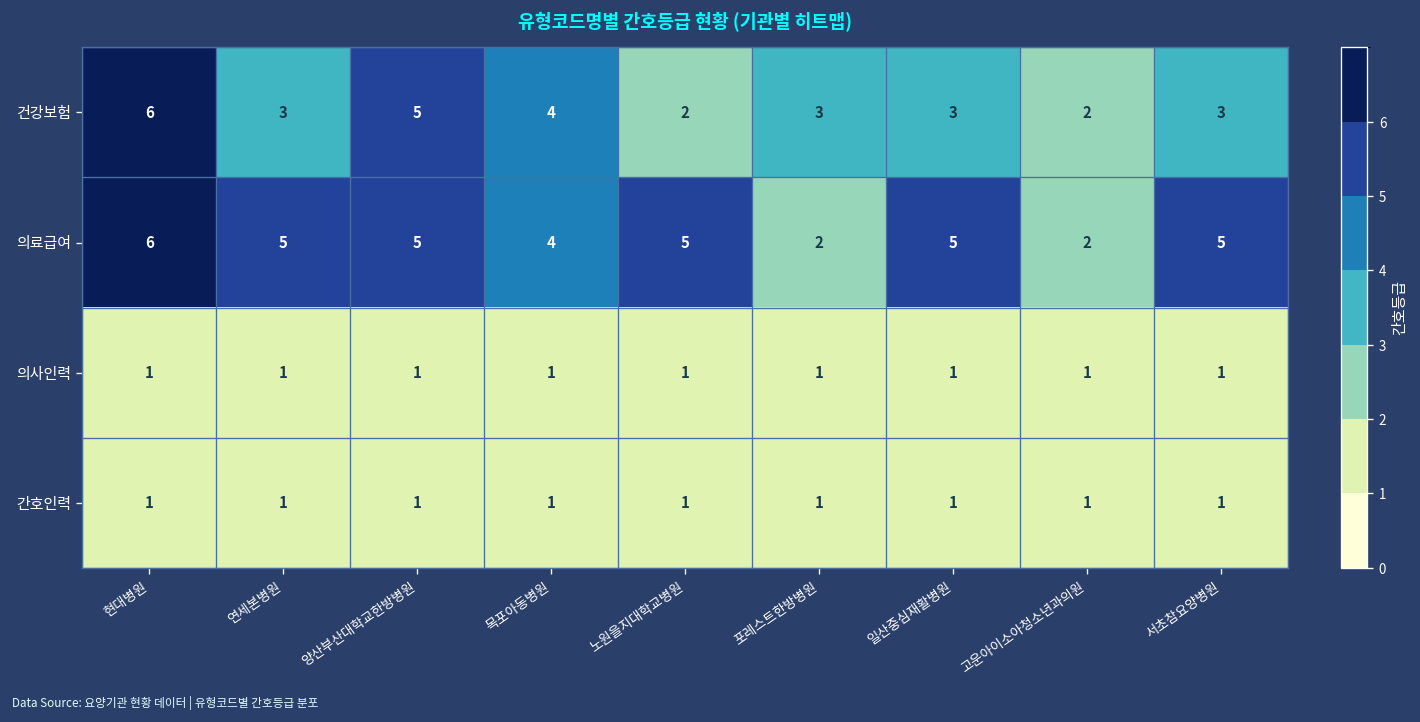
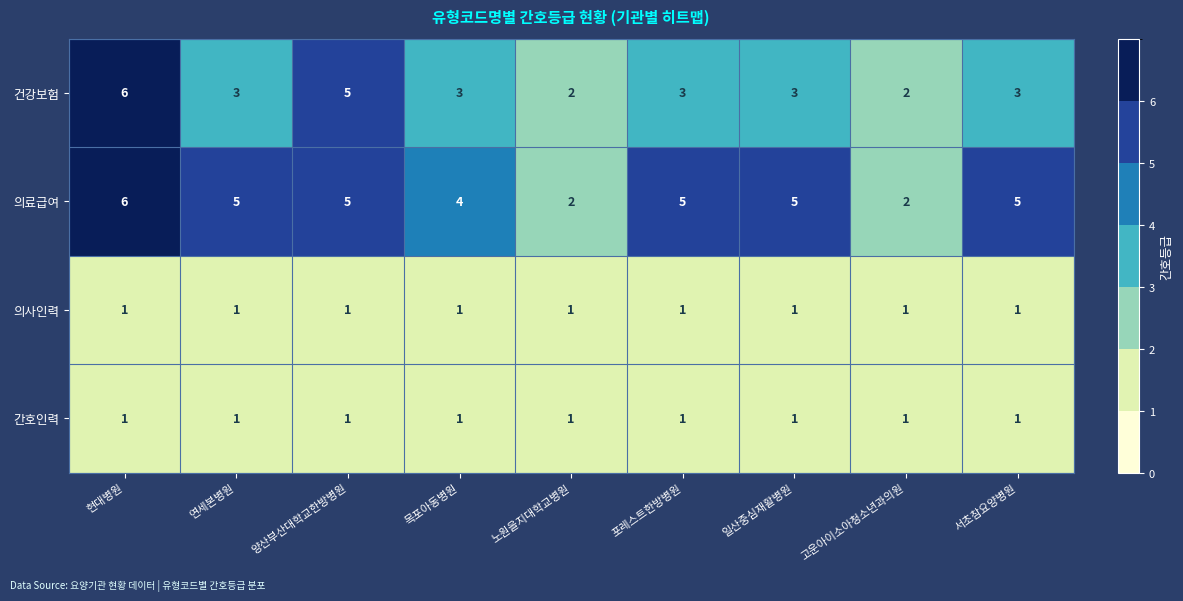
건강보험, 목포아동병원: 4 -> 3
의료급여, 노원을지대학교병원: 5 -> 2
의료급여, 포레스트한방병원: 2 -> 5
